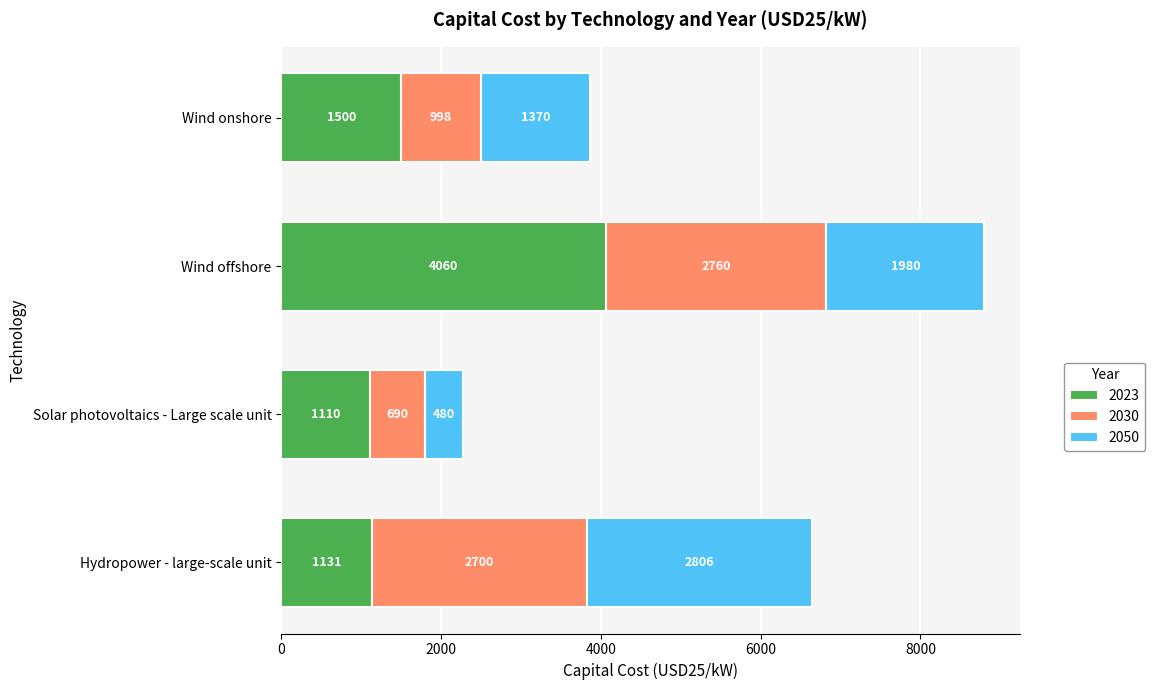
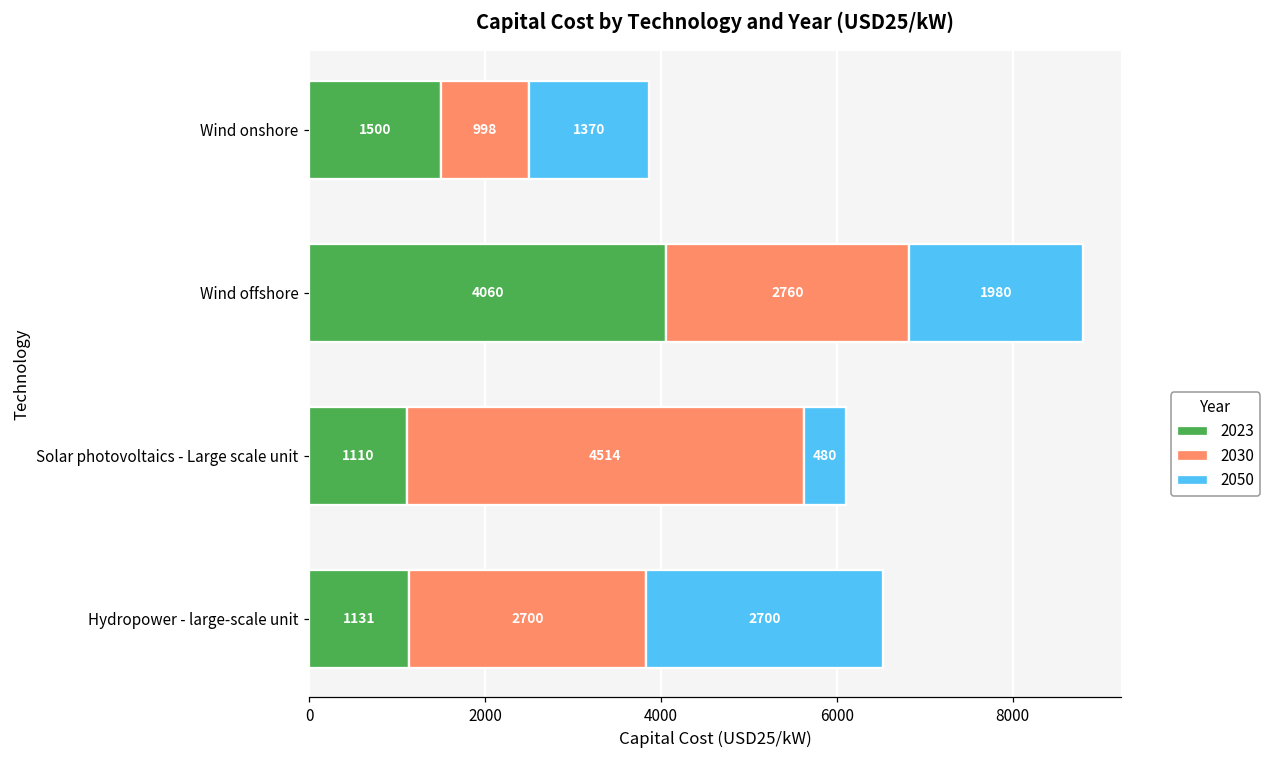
2030, Solar photovoltaics - Large scale unit: 690 -> 4514
2050, Hydropower - large-scale unit: 2806 -> 2700
